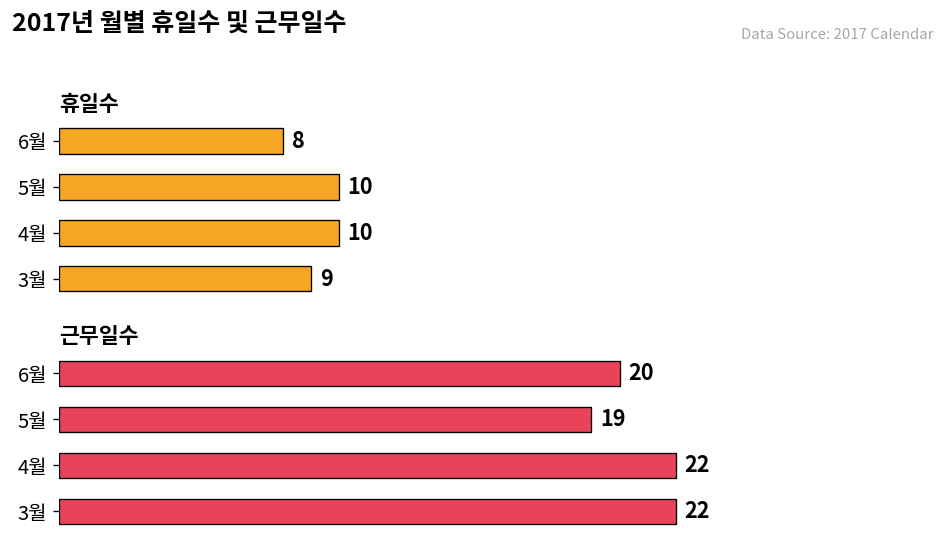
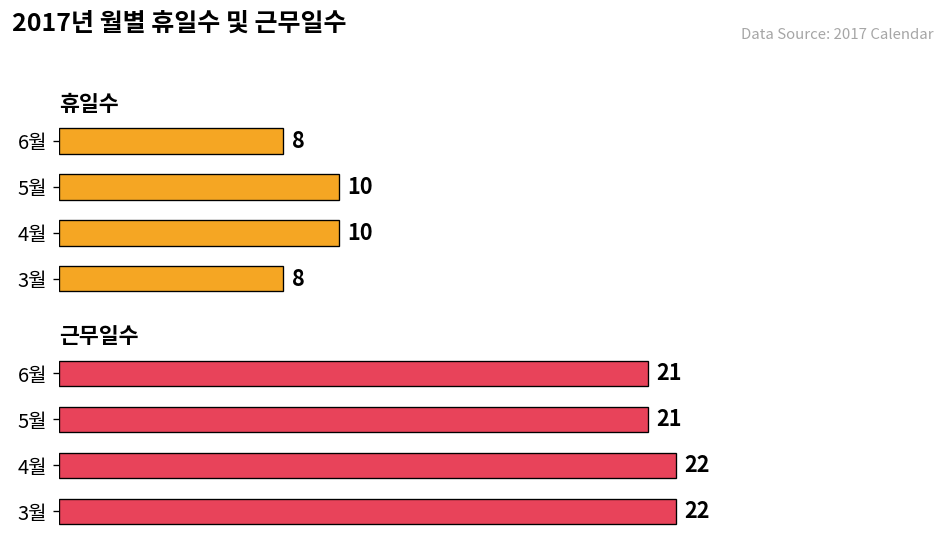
휴일수, 3월: 9 -> 8
근무일수, 6월: 20 -> 21
근무일수, 5월: 19 -> 21
